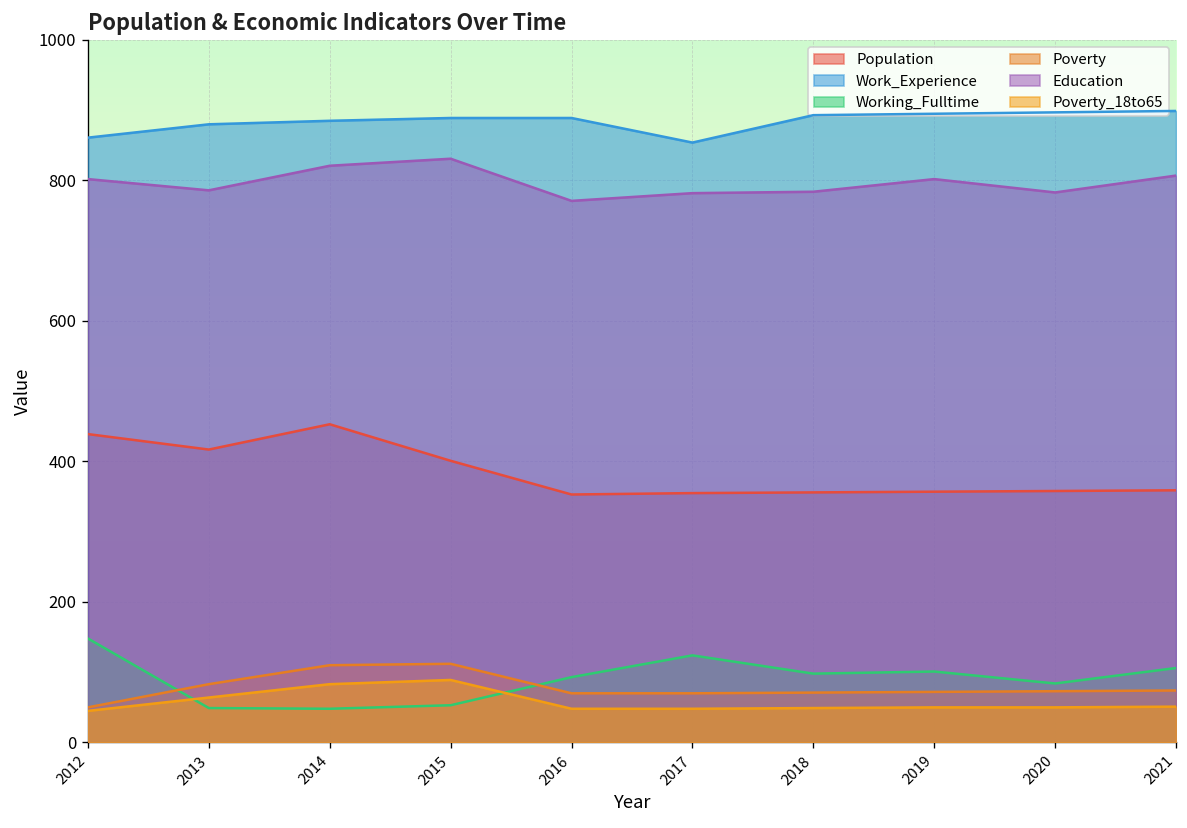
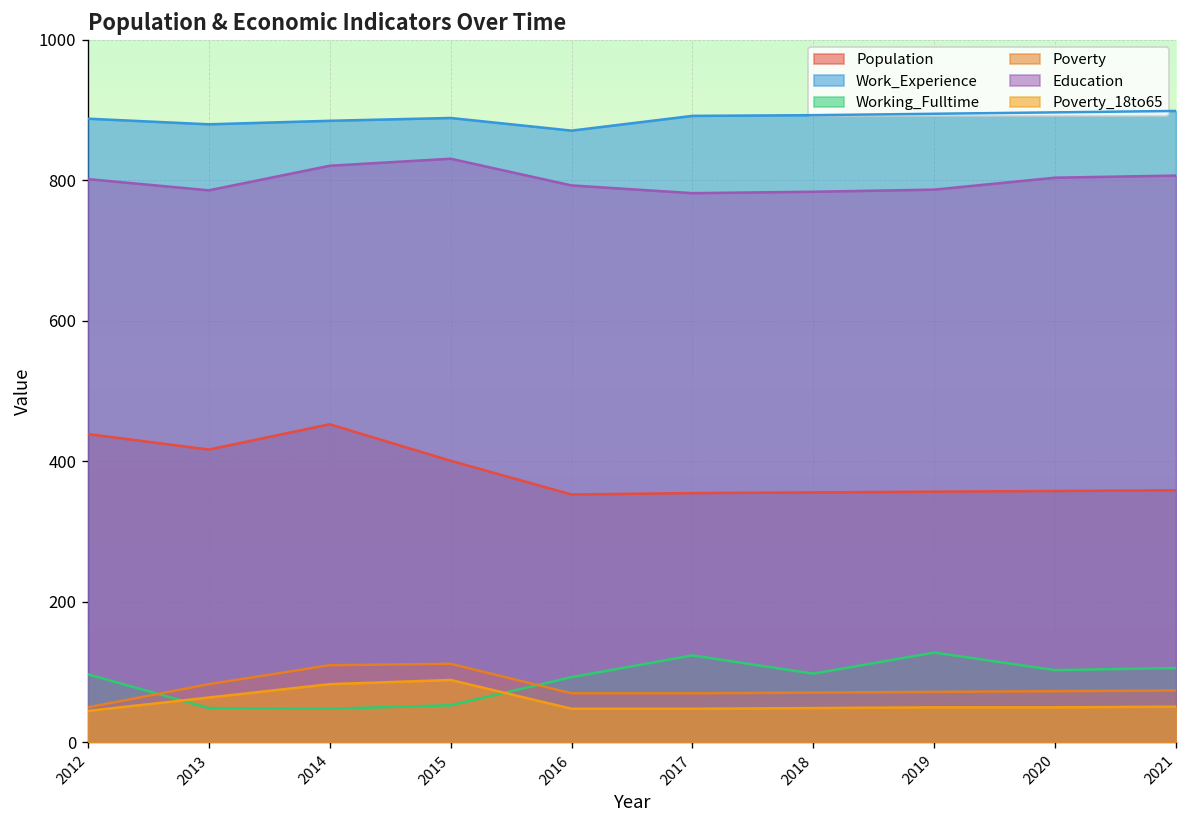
Work_Experience, 2012: 860 -> 890
Working_Fulltime, 2012: 150 -> 100
Work_Experience, 2016: 890 -> 870
Education, 2016: 770 -> 790
Work_Experience, 2017: 850 -> 890
Working_Fulltime, 2019: 100 -> 130
Education, 2019: 800 -> 790
Working_Fulltime, 2020: 80 -> 100
Education, 2020: 780 -> 800
